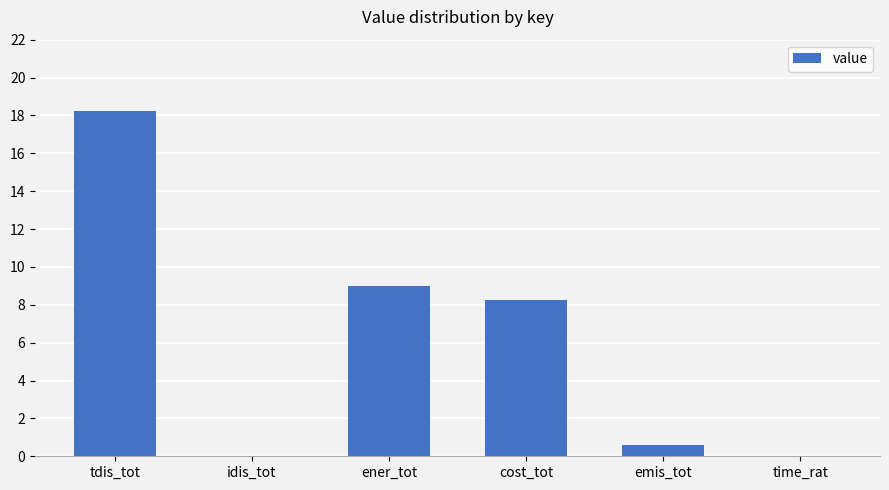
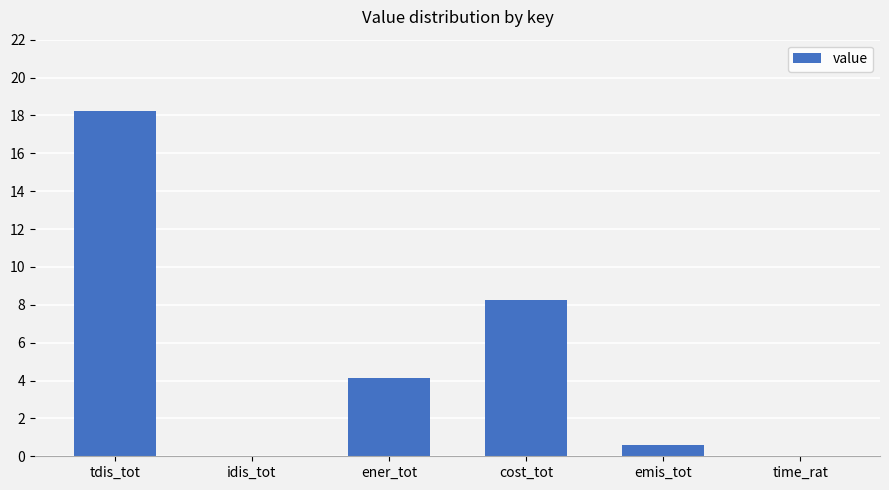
ener_tot: 9.0 -> 4.1
